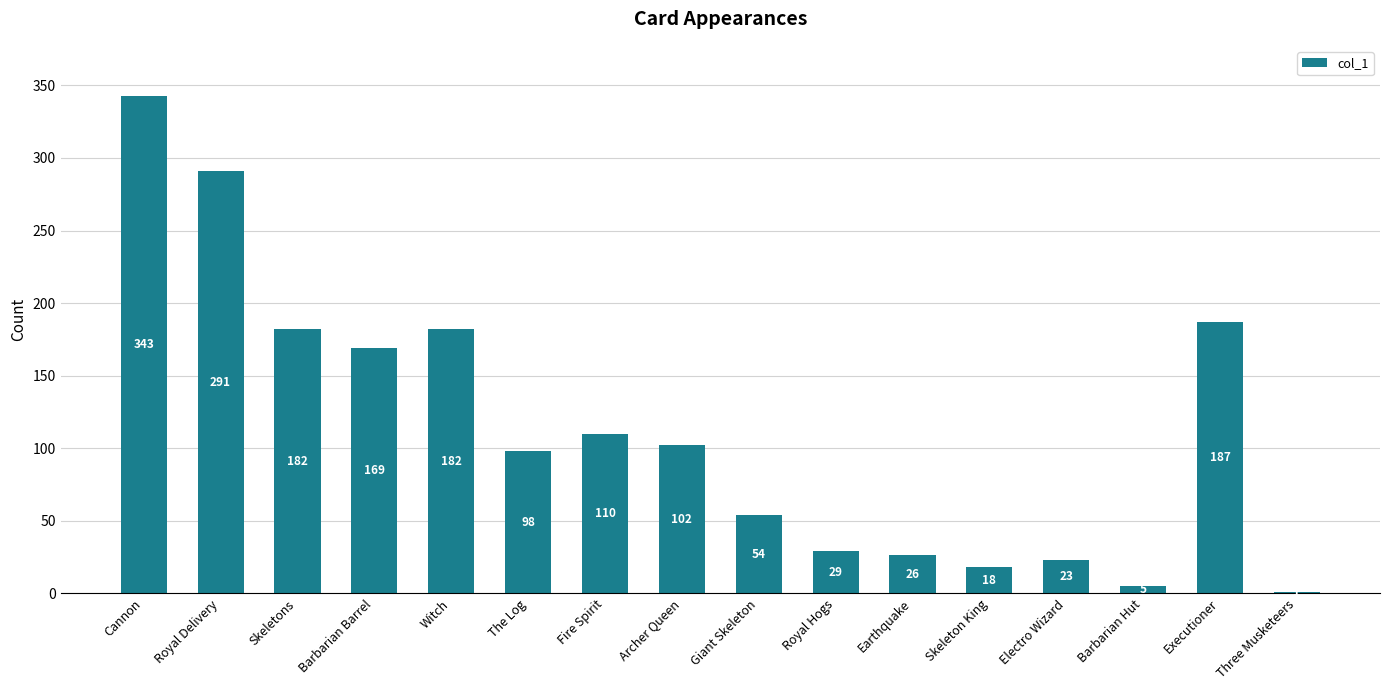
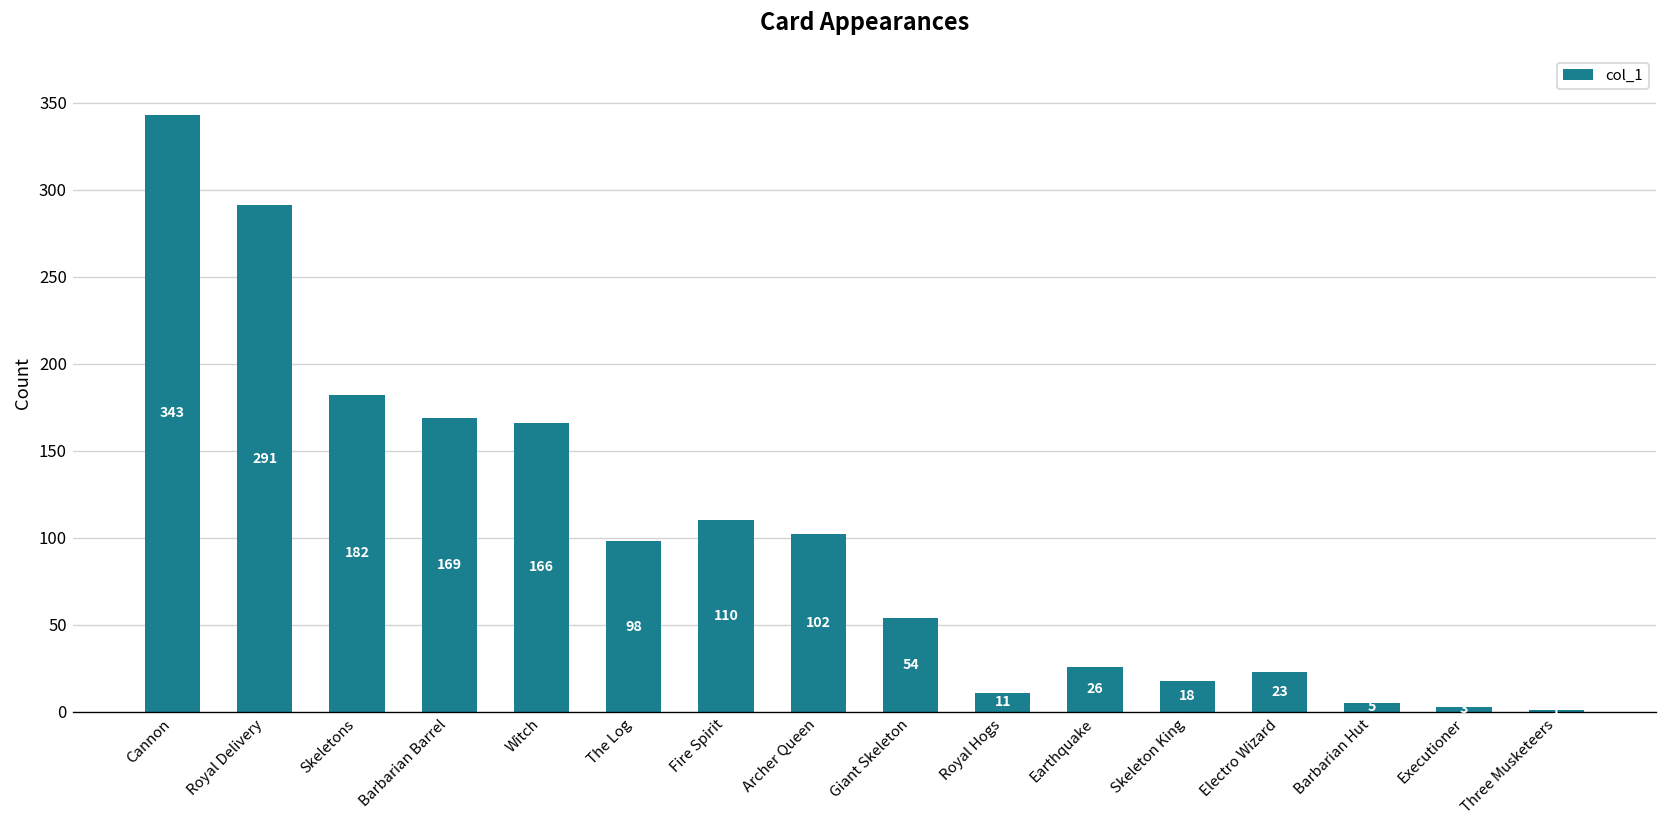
Witch: 182 -> 166
Royal Hogs: 29 -> 11
Executioner: 187 -> 3
